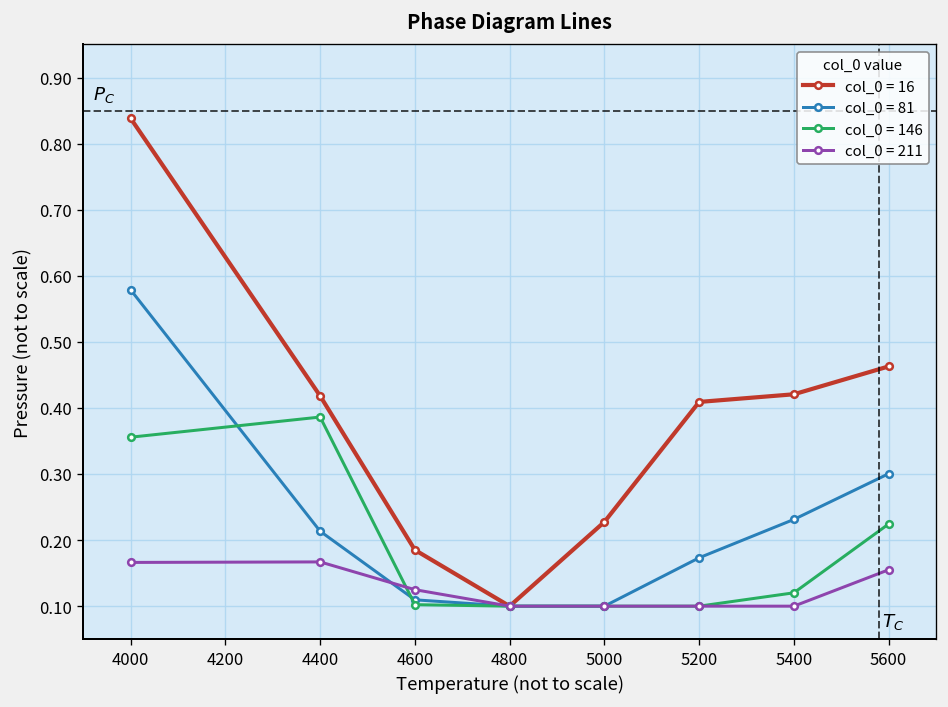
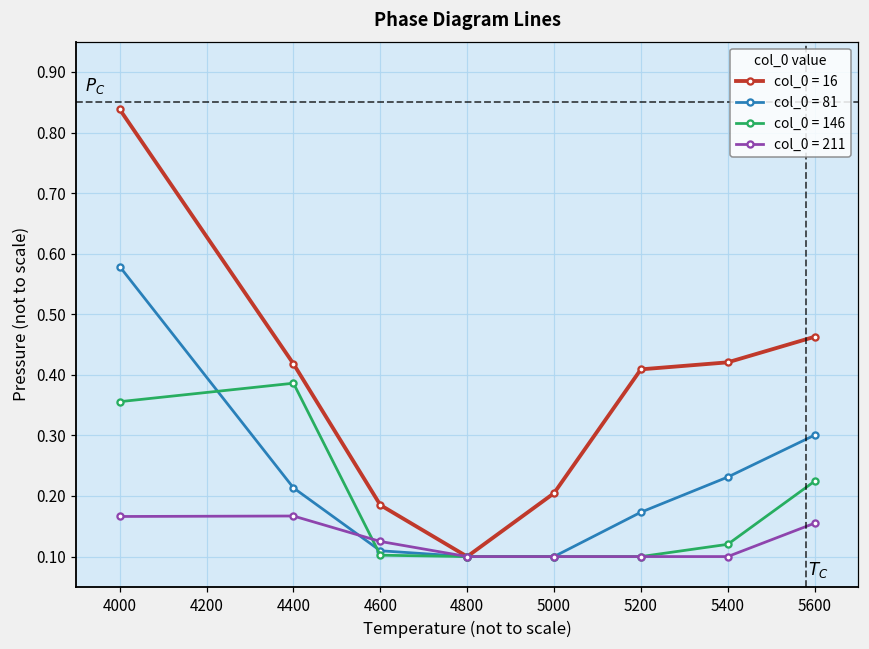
col_0 = 16, 5000: 0.23 -> 0.20
